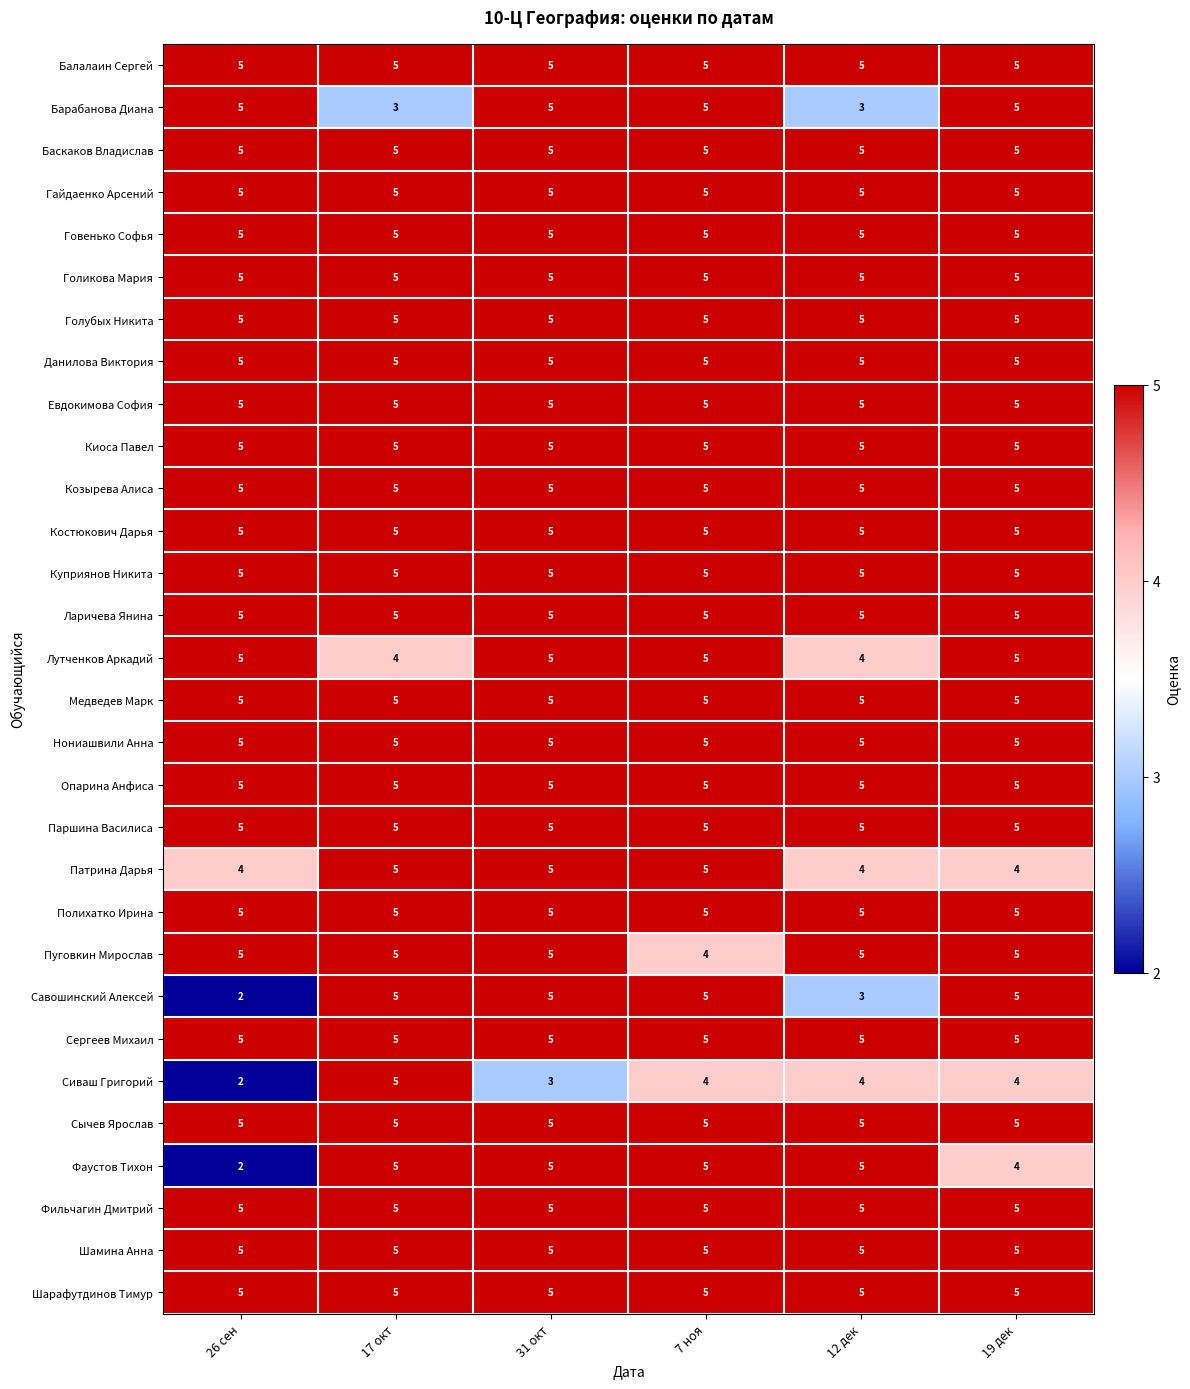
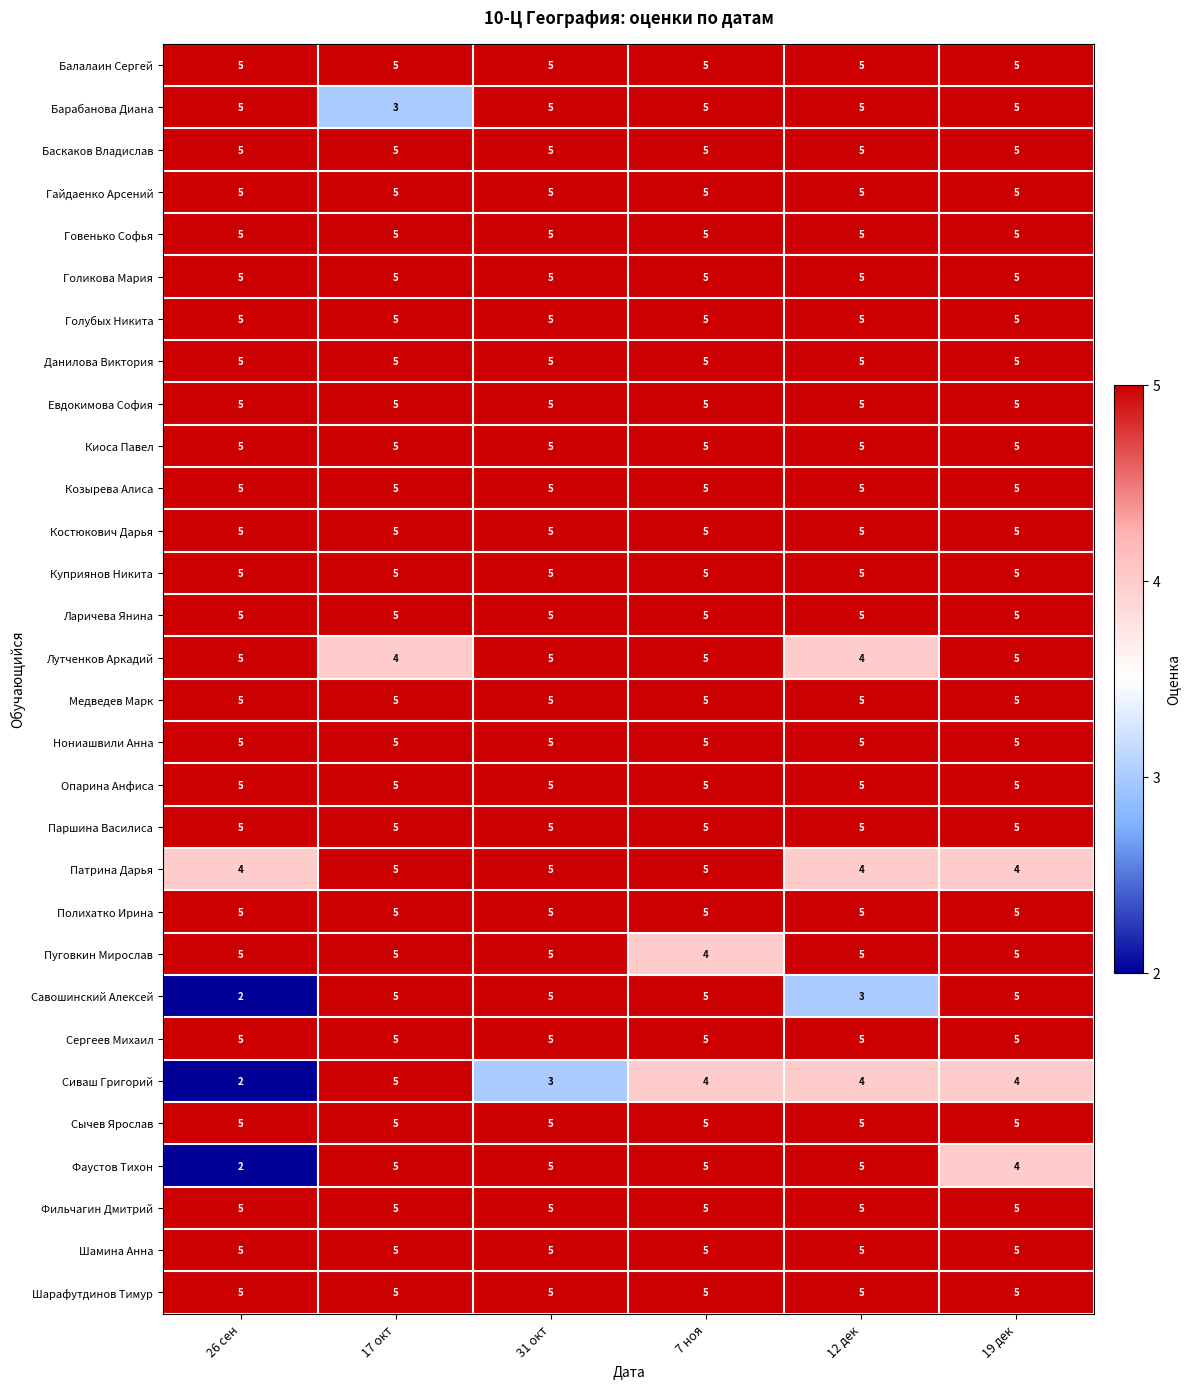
Барабанова Диана, 12 дек: 3 -> 5
